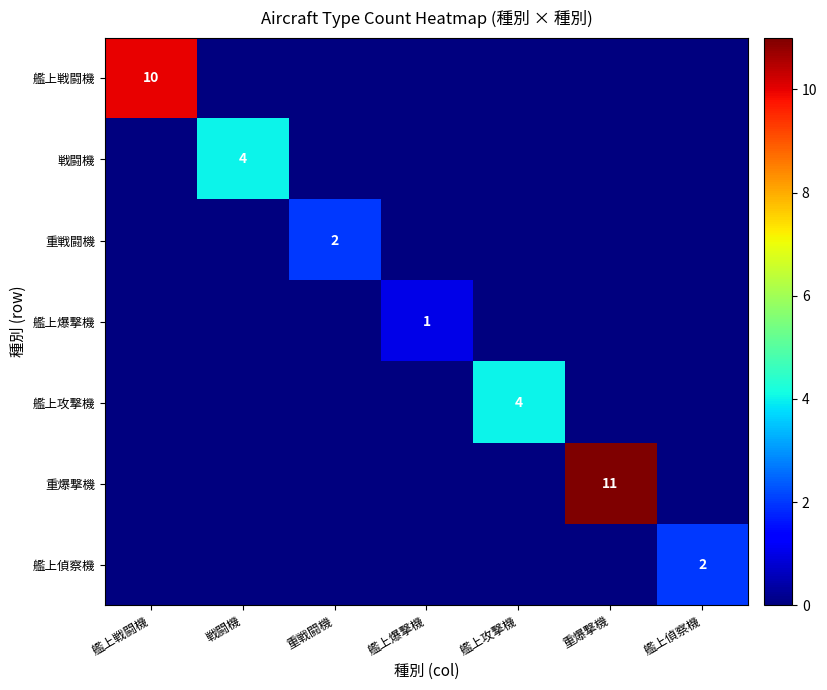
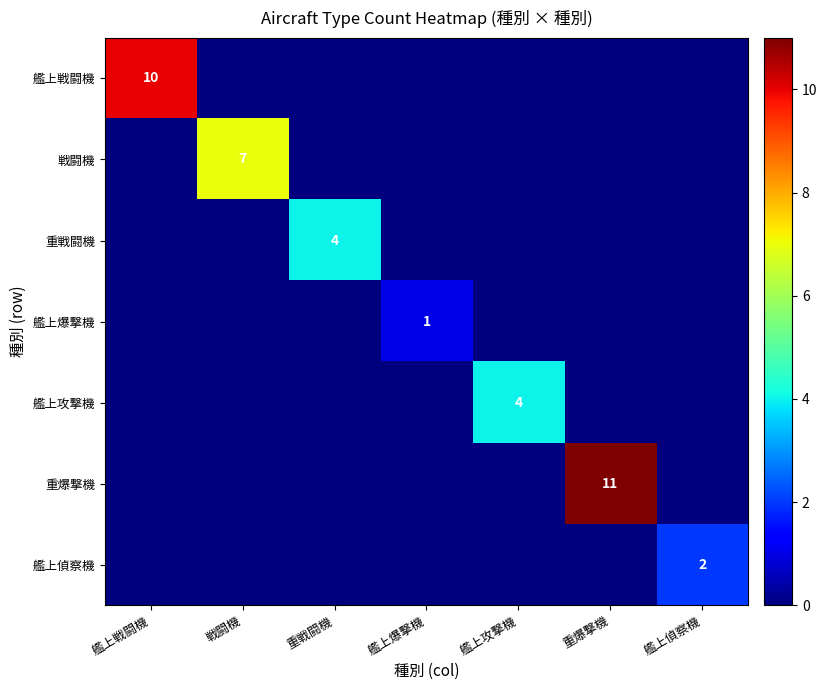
戦闘機, 戦闘機: 4 -> 7
重戦闘機, 重戦闘機: 2 -> 4
